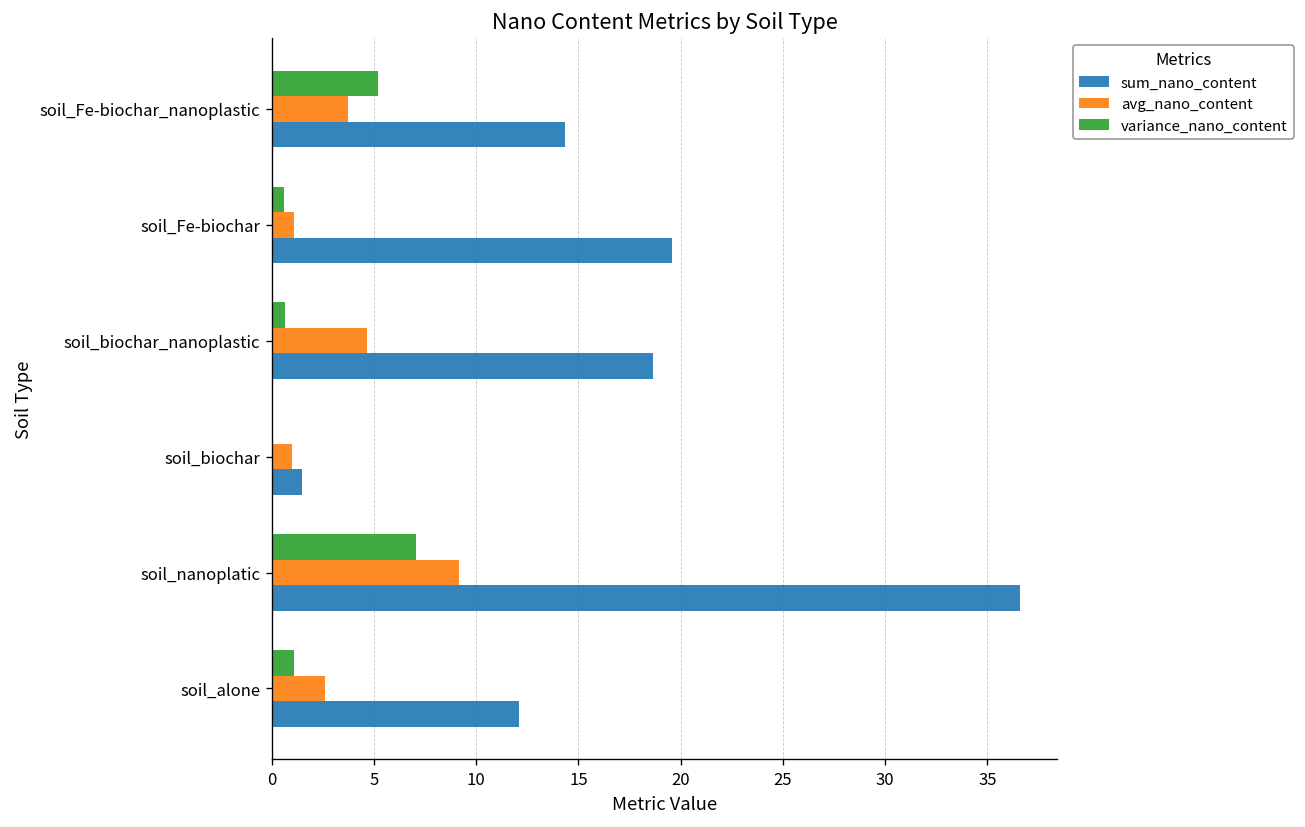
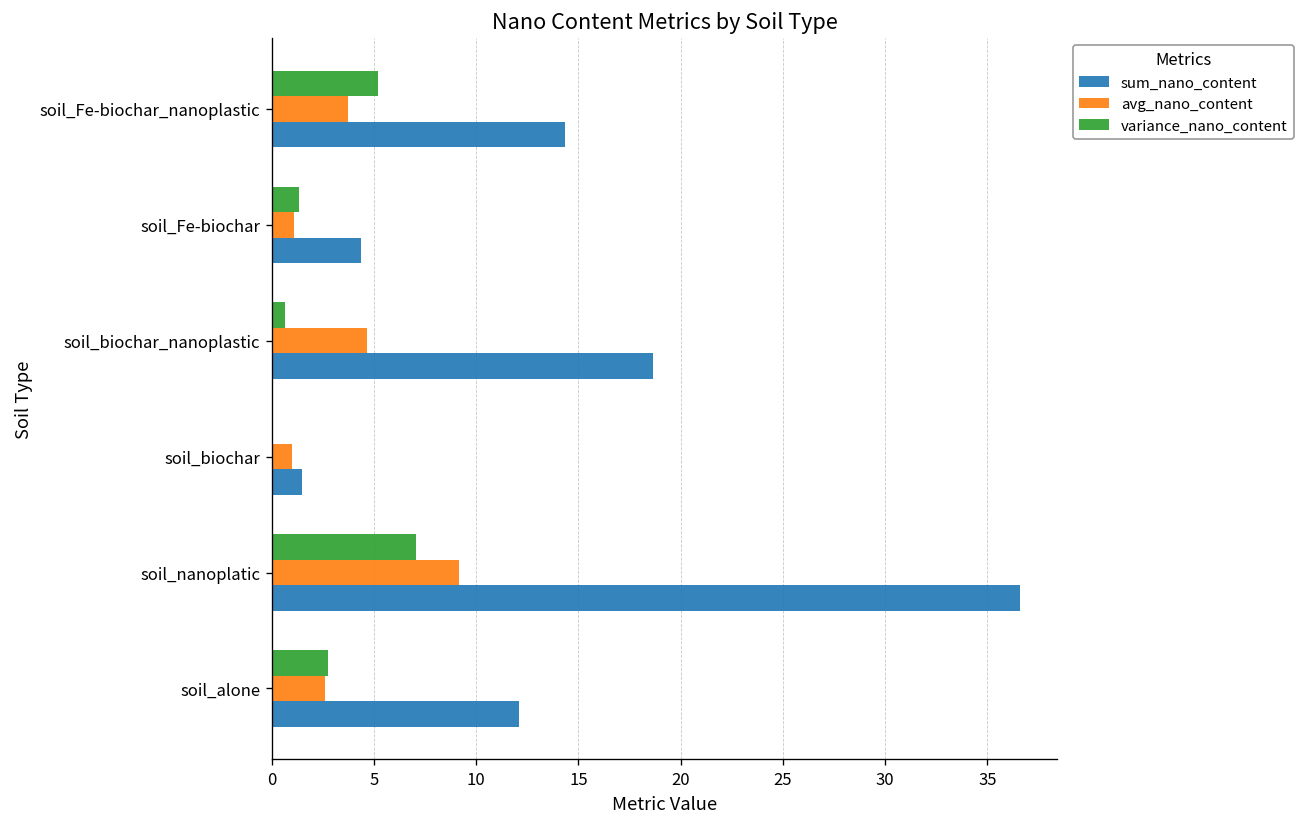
variance_nano_content, soil_Fe-biochar: 0.6 -> 1.3
sum_nano_content, soil_Fe-biochar: 19.6 -> 4.4
variance_nano_content, soil_alone: 1.1 -> 2.7
